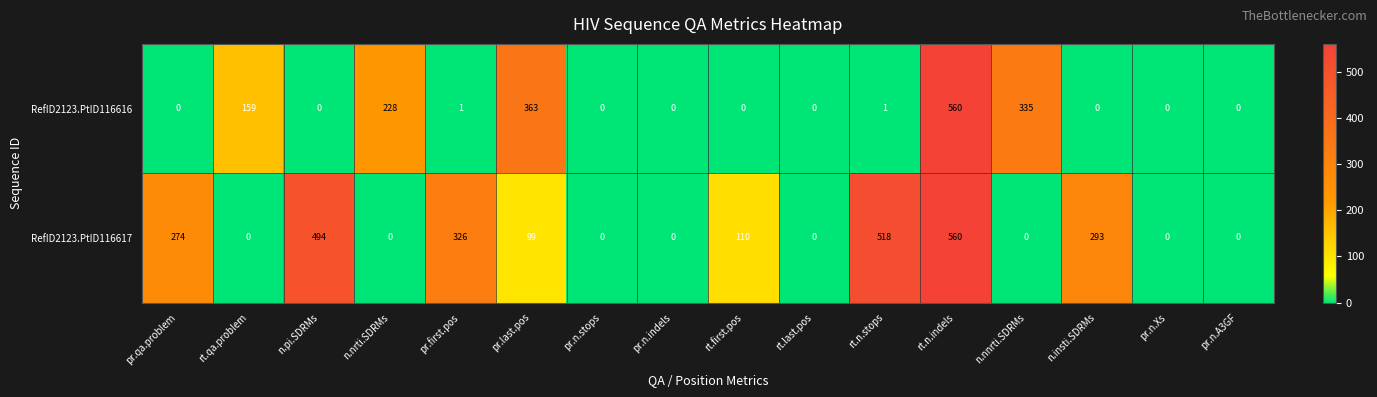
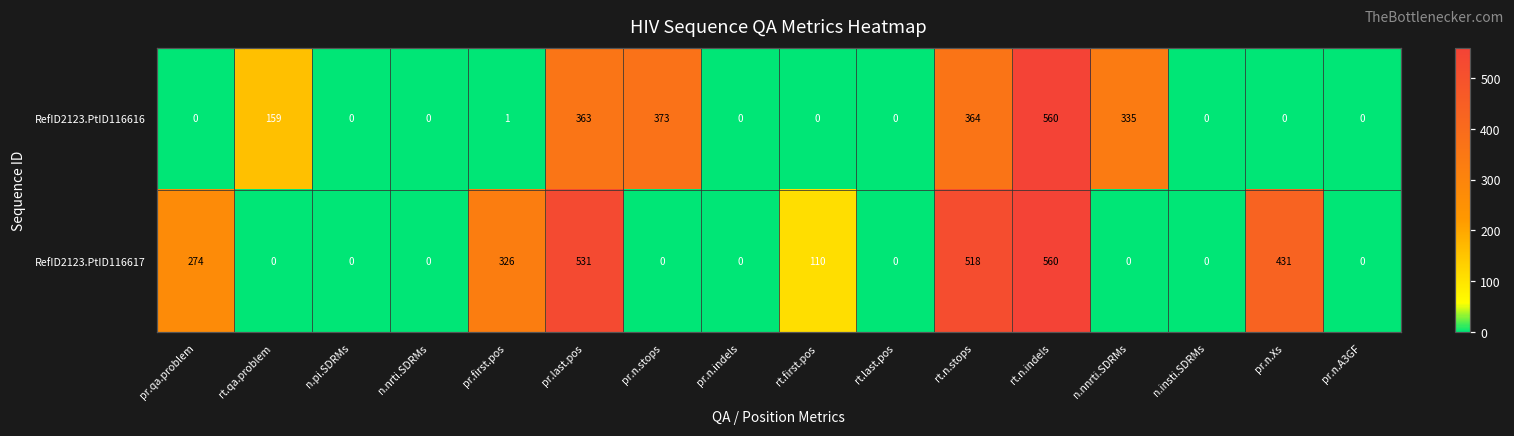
RefID2123.PtID116616, n.nrti.SDRMs: 228 -> 0
RefID2123.PtID116616, pr.n.stops: 0 -> 373
RefID2123.PtID116616, rt.n.stops: 1 -> 364
RefID2123.PtID116617, n.pi.SDRMs: 494 -> 0
RefID2123.PtID116617, pr.last.pos: 99 -> 531
RefID2123.PtID116617, n.insti.SDRMs: 293 -> 0
RefID2123.PtID116617, pr.n.Xs: 0 -> 431
